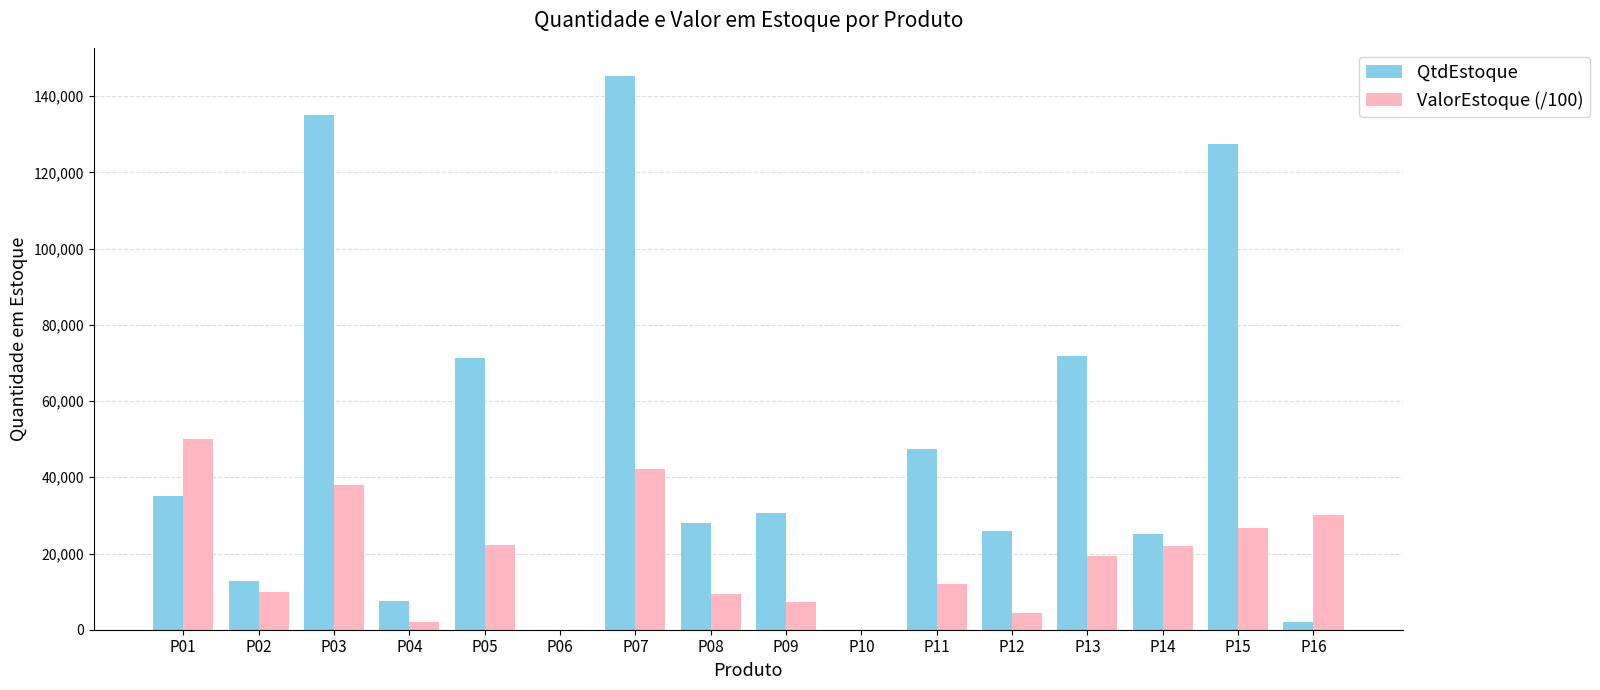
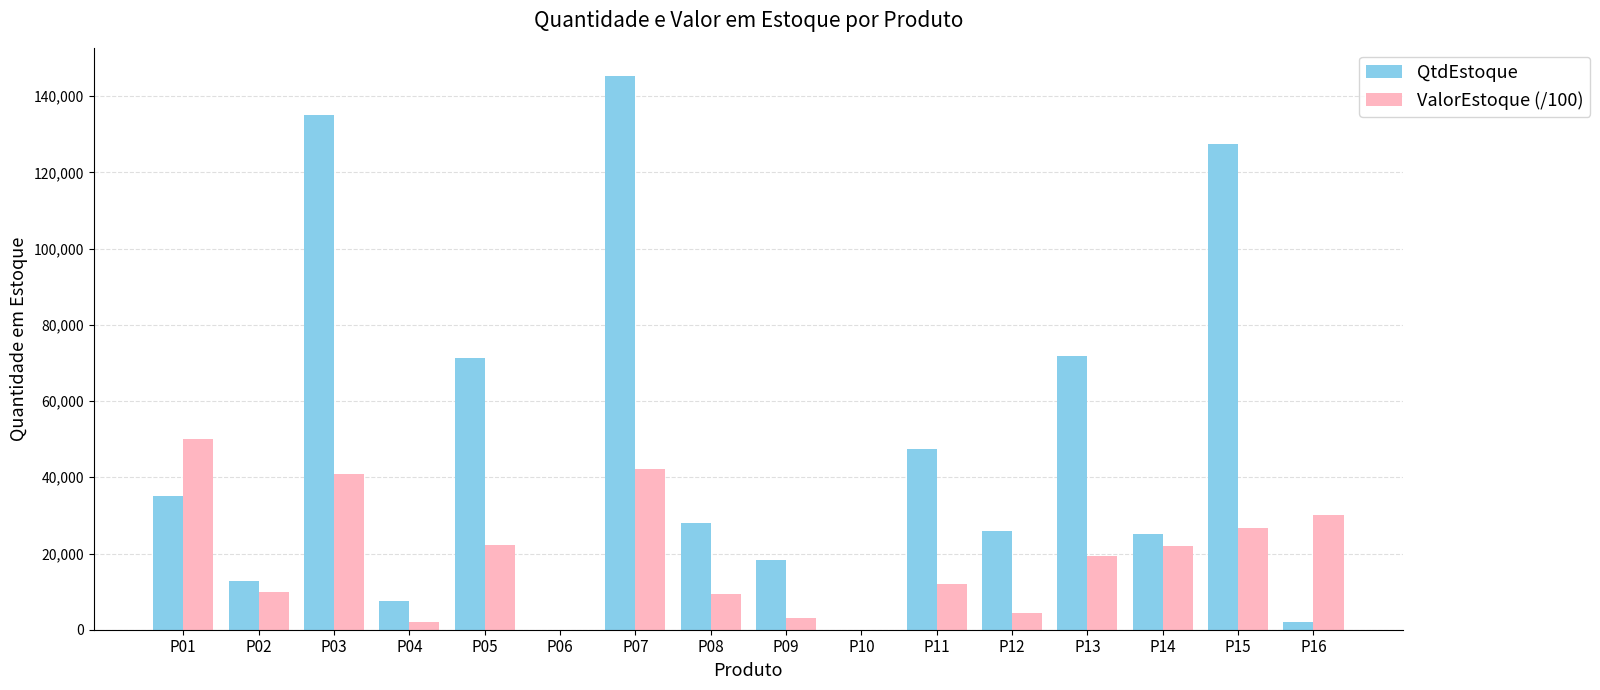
ValorEstoque (/100), P03: 38,000 -> 41,000
QtdEstoque, P09: 31,000 -> 18,000
ValorEstoque (/100), P09: 7,000 -> 3,000
